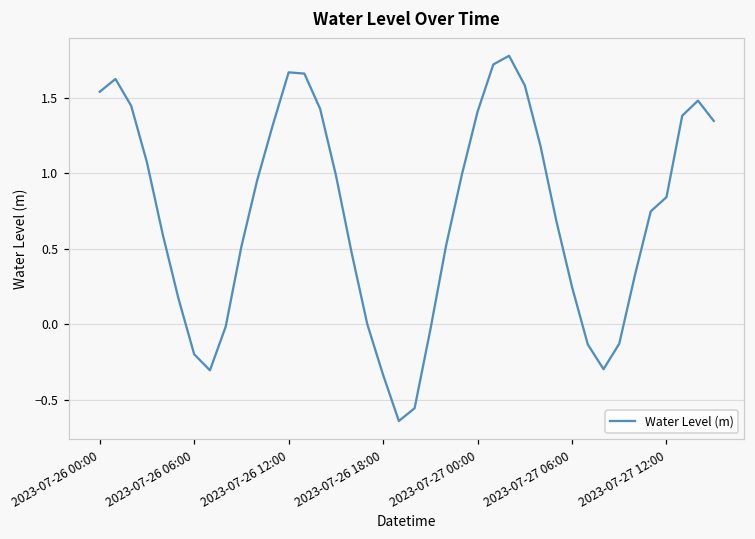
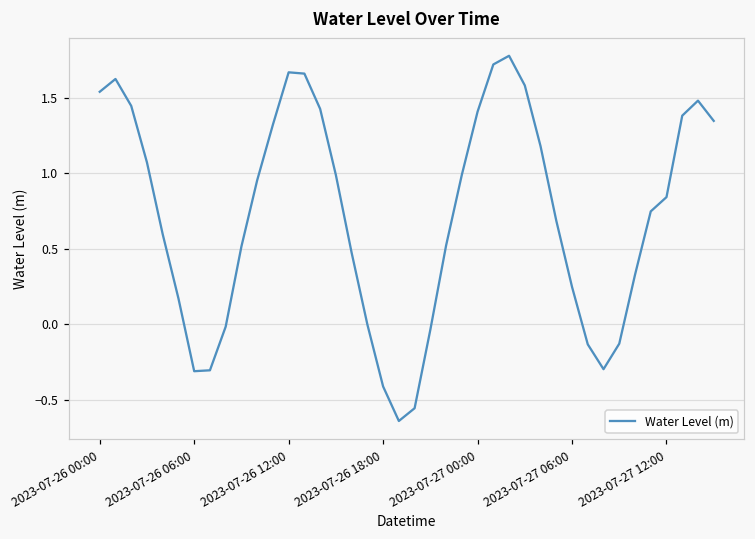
2023-07-26 06:00: -0.20 -> -0.31
2023-07-26 18:00: -0.34 -> -0.41
